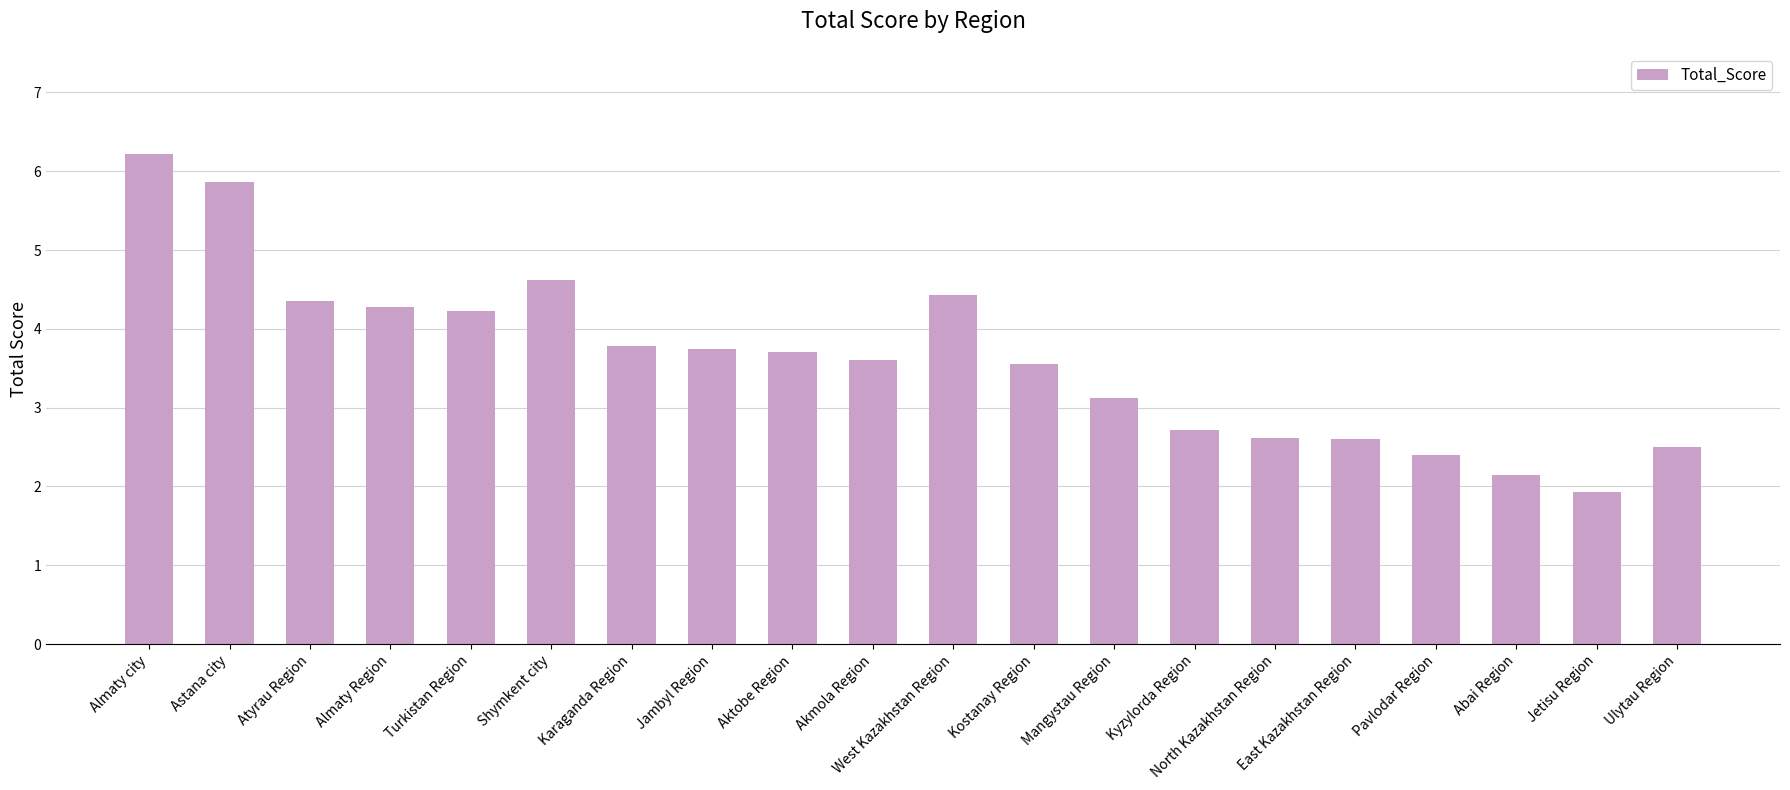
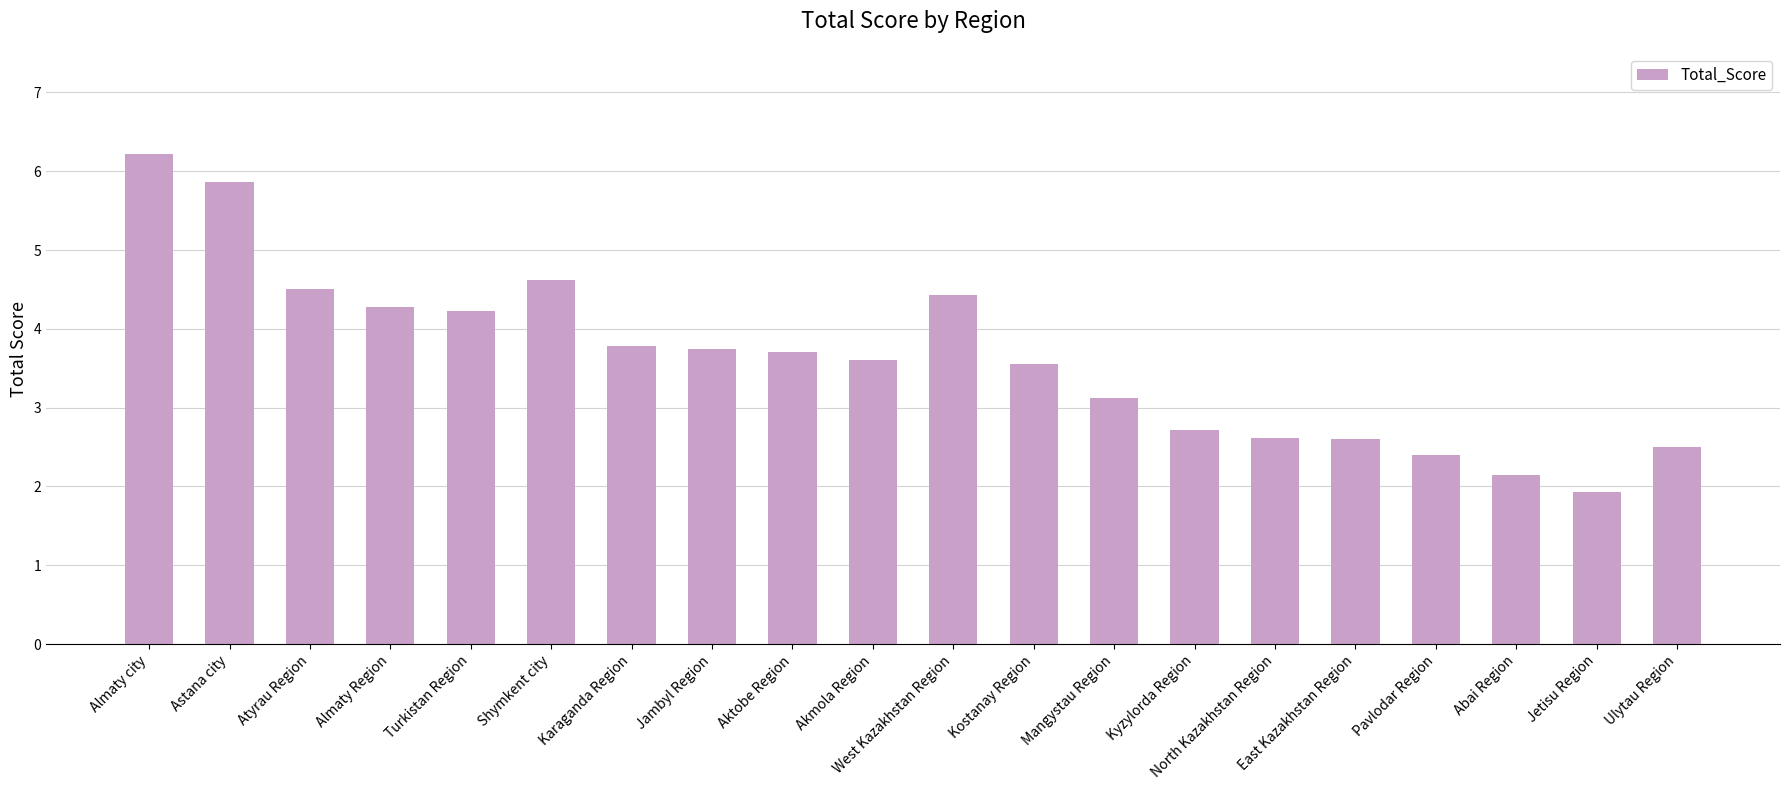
Atyrau Region: 4.4 -> 4.5
